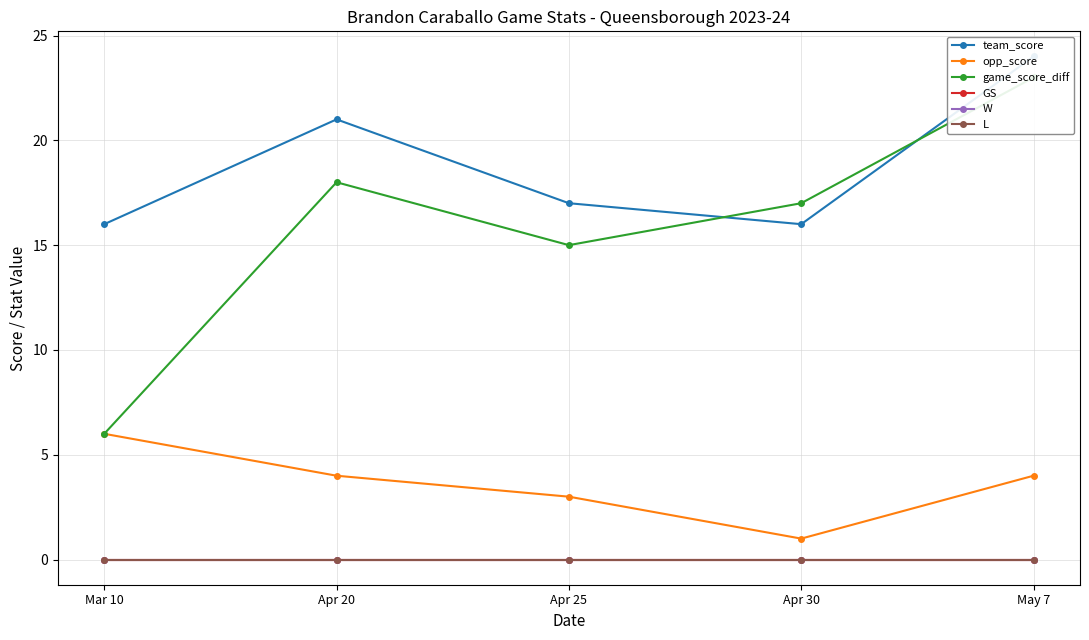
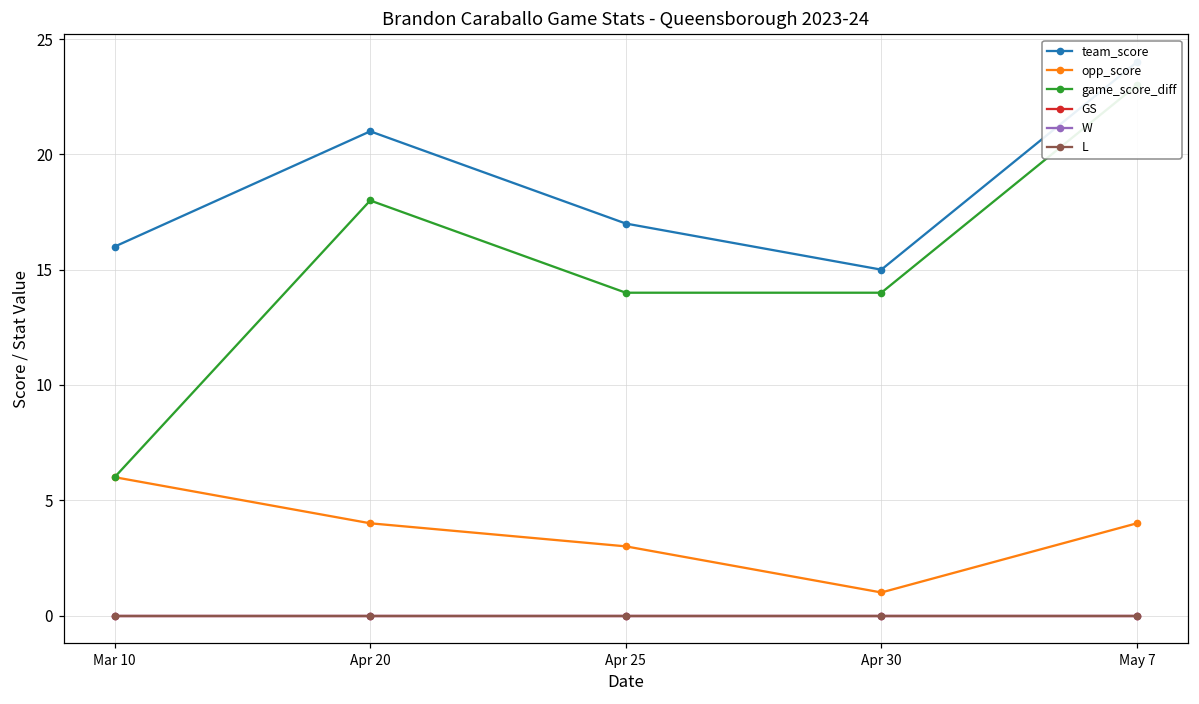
game_score_diff, Apr 25: 15 -> 14
team_score, Apr 30: 16 -> 15
game_score_diff, Apr 30: 17 -> 14
